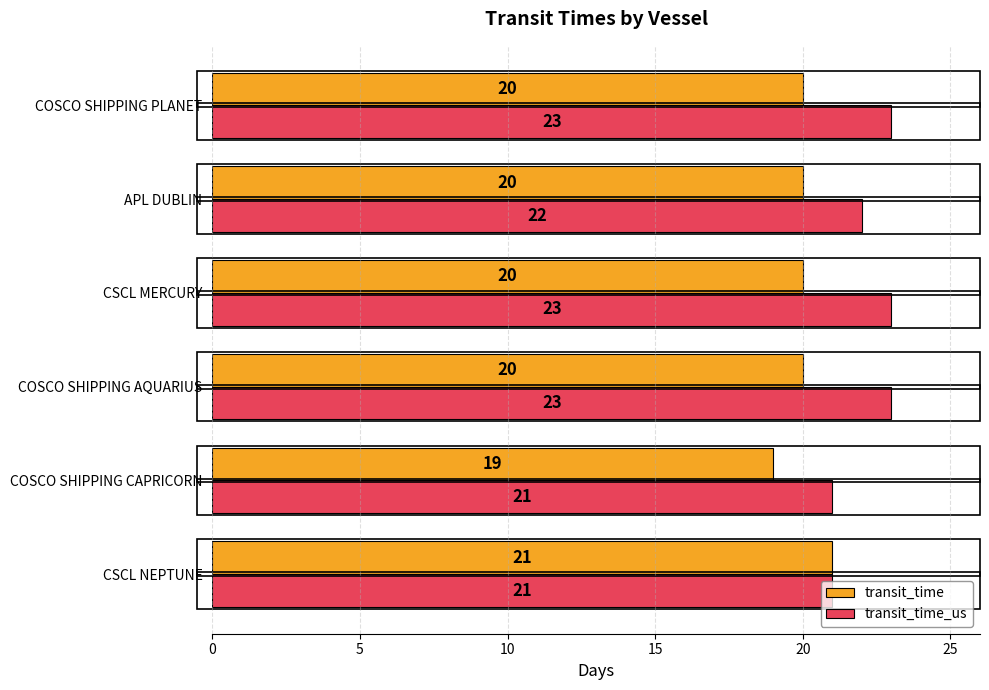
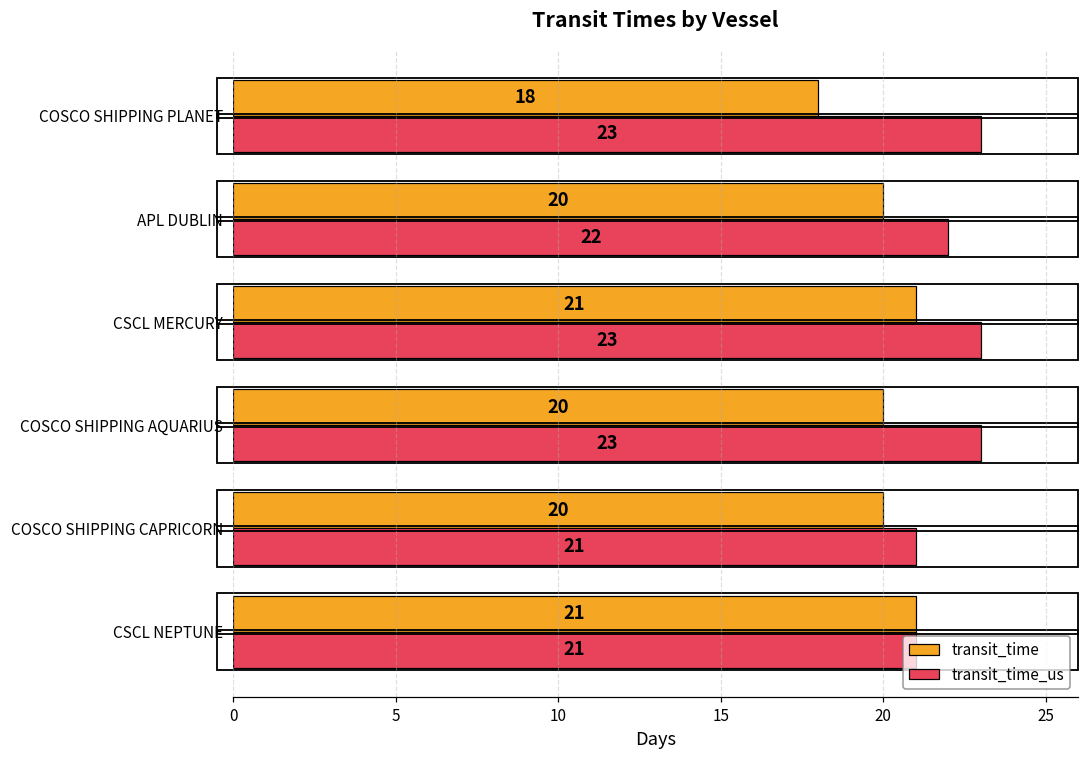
transit_time, COSCO SHIPPING PLANET: 20 -> 18
transit_time, CSCL MERCURY: 20 -> 21
transit_time, COSCO SHIPPING CAPRICORN: 19 -> 20
